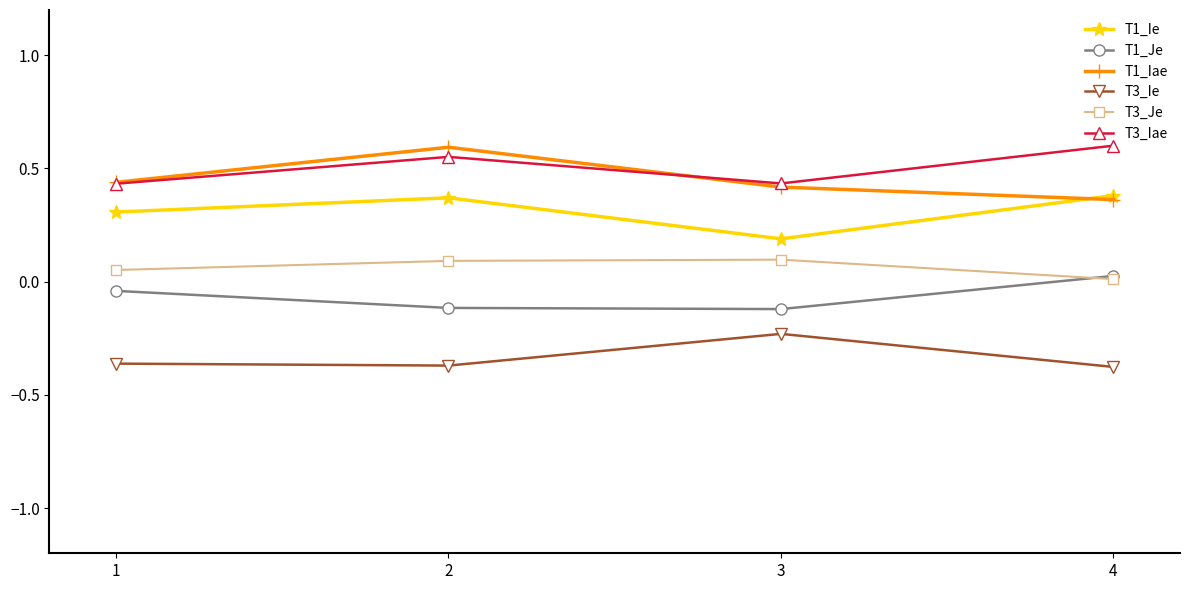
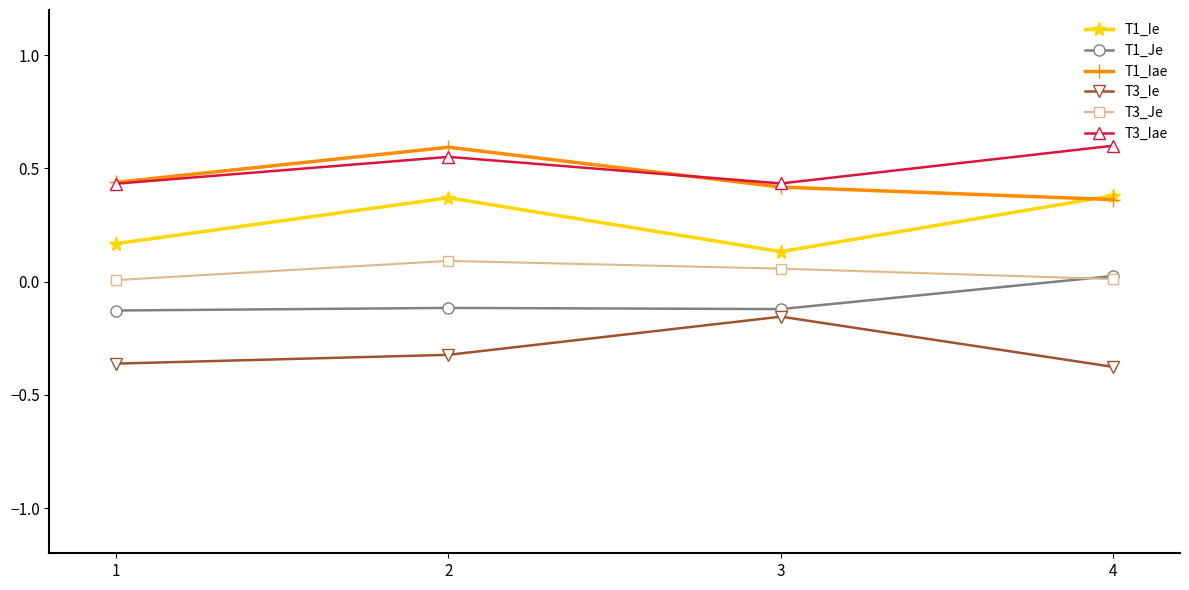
T1_Ie, 1: 0.31 -> 0.17
T1_Je, 1: -0.04 -> -0.13
T3_Je, 1: 0.05 -> 0.01
T3_Ie, 2: -0.37 -> -0.32
T1_Ie, 3: 0.19 -> 0.13
T3_Ie, 3: -0.23 -> -0.15
T3_Je, 3: 0.10 -> 0.06
